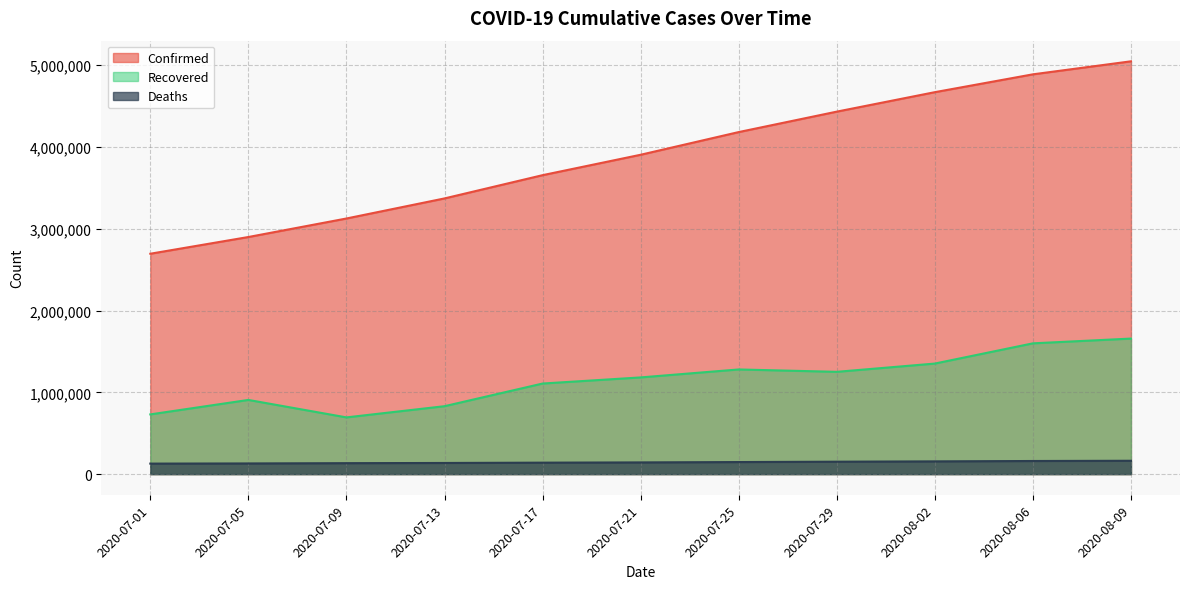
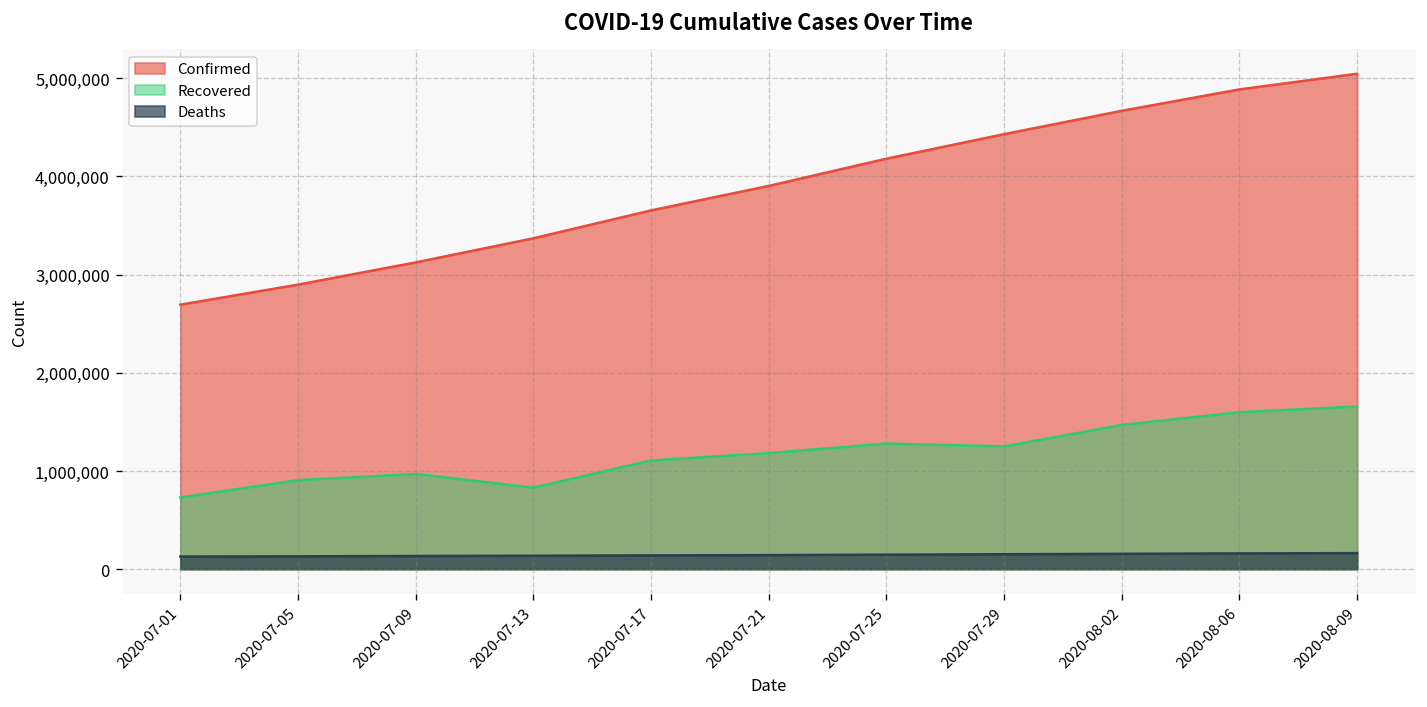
Recovered, 2020-07-09: 700,000 -> 1,000,000
Recovered, 2020-08-02: 1,400,000 -> 1,500,000
